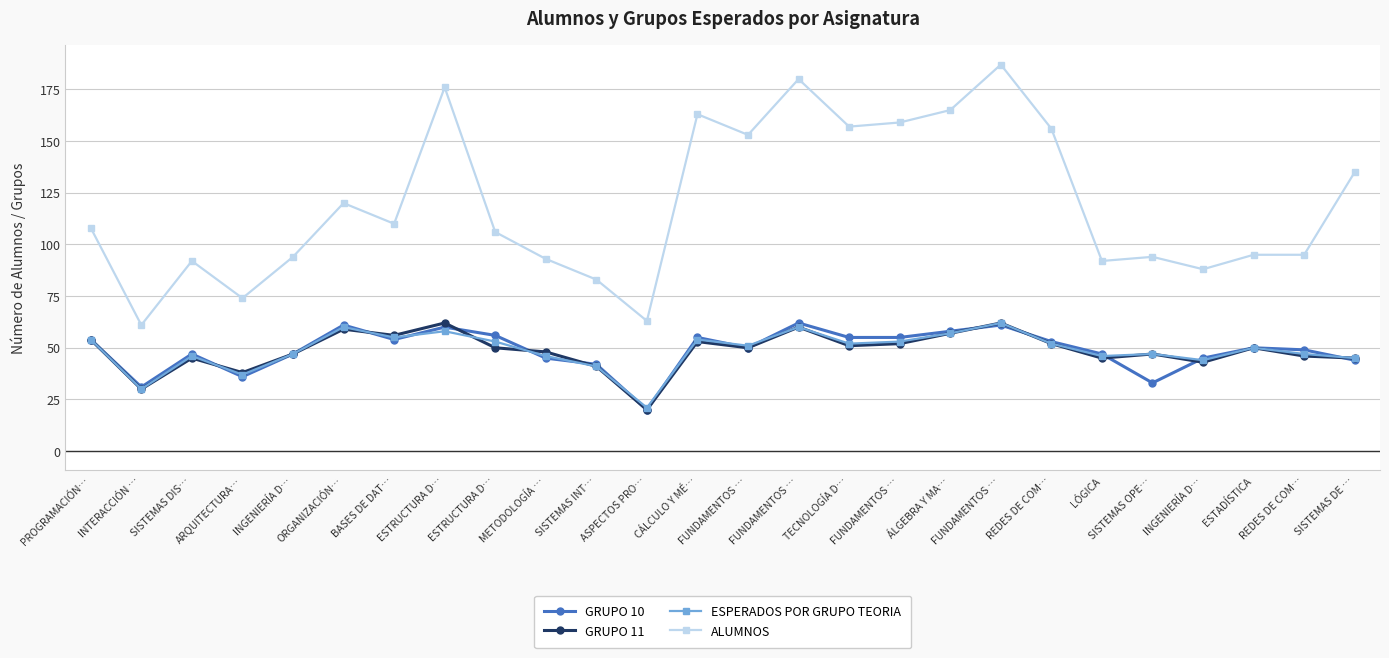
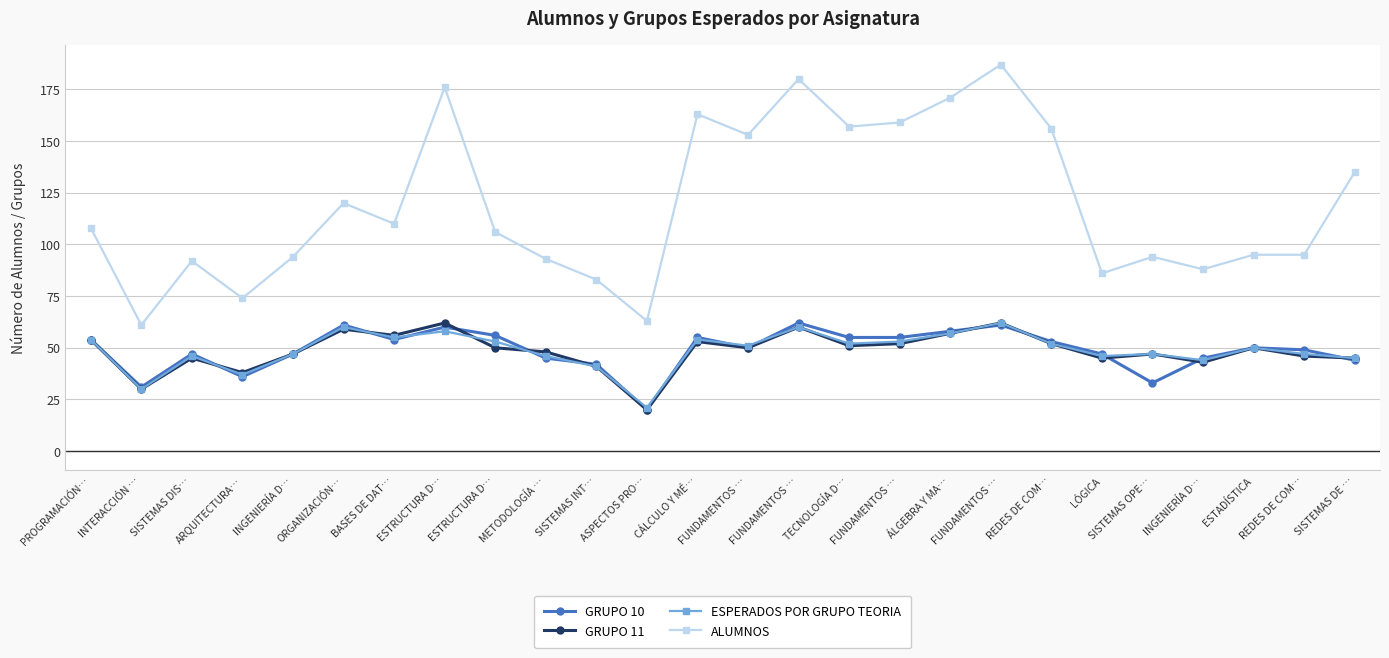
ALUMNOS, ÁLGEBRA Y MA…: 165 -> 171
ALUMNOS, LÓGICA: 92 -> 86
